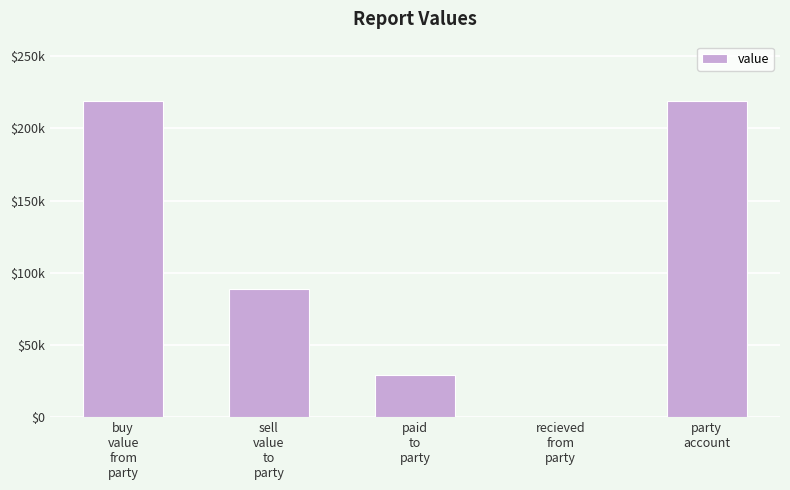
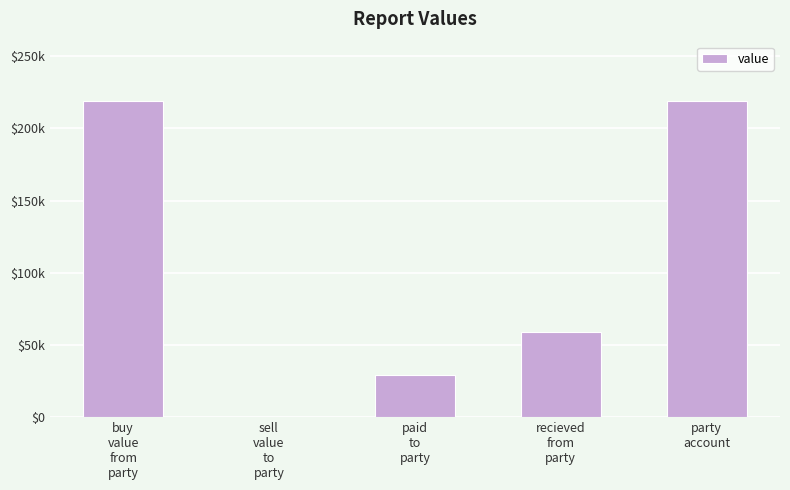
sell value to party: $88000 -> $0
recieved from party: $0 -> $59000
